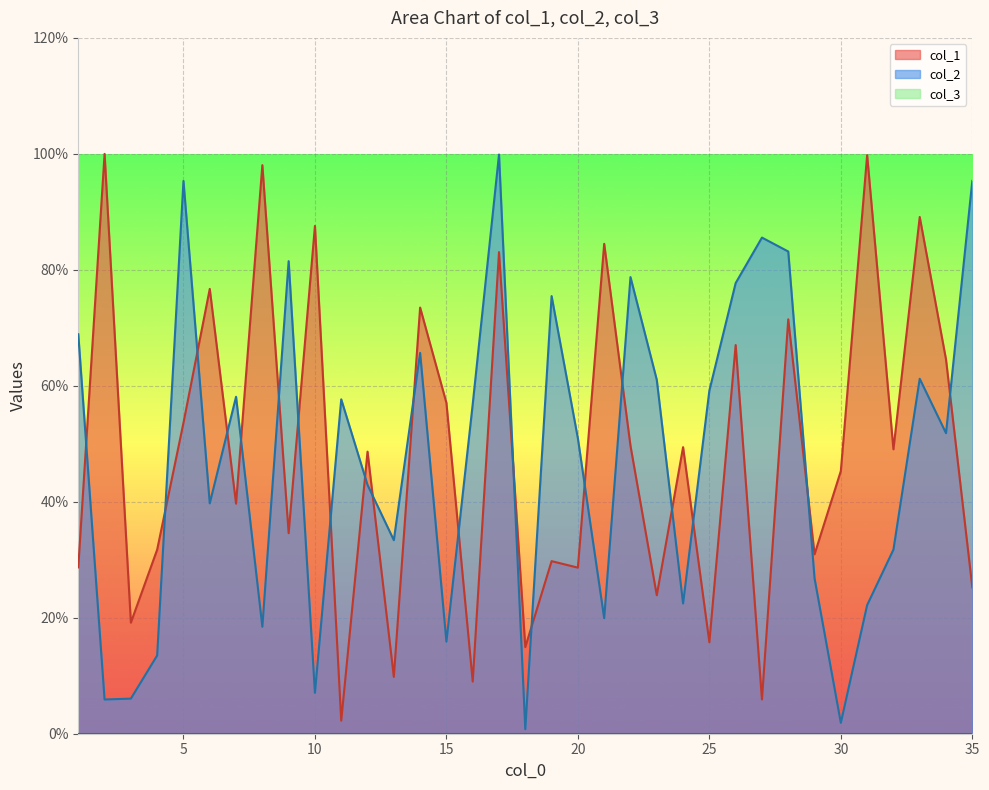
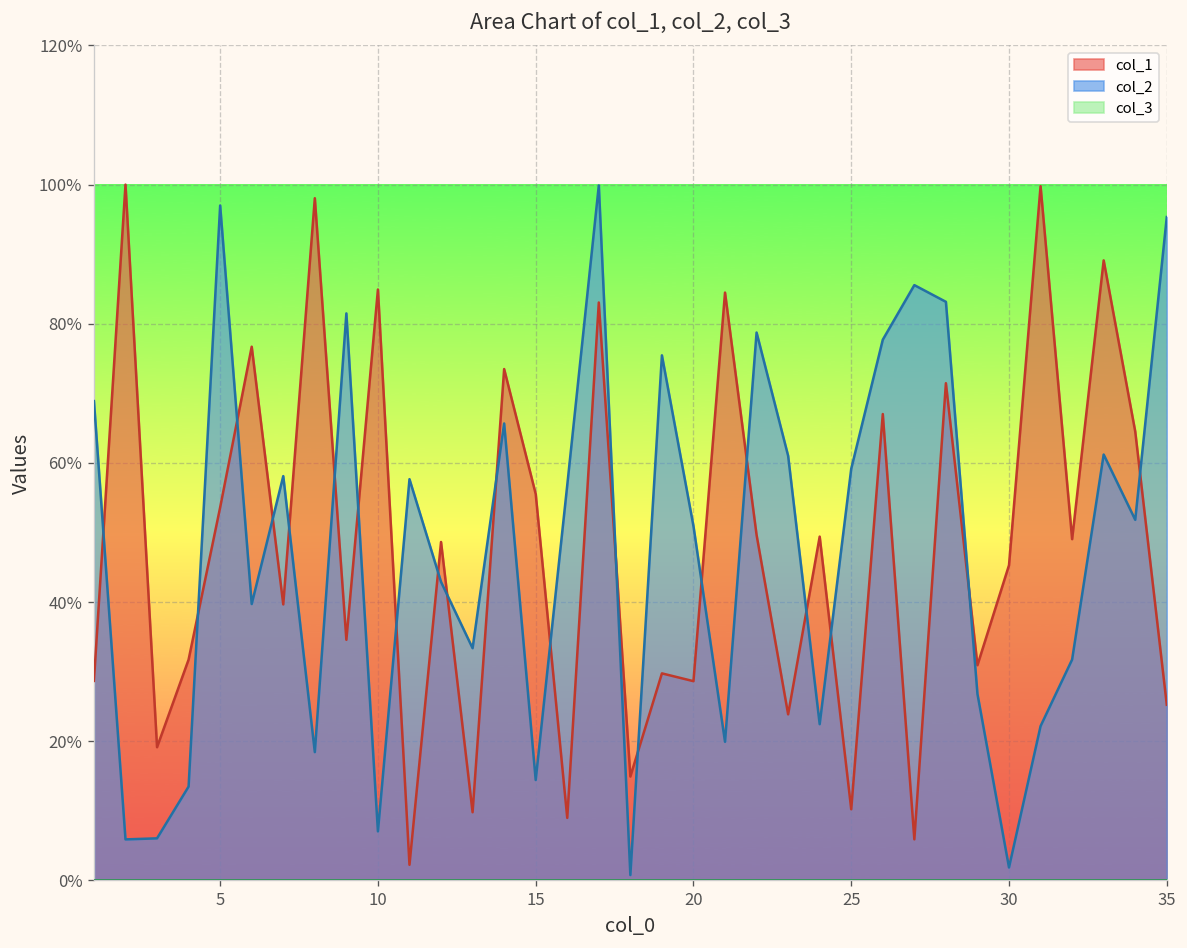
col_2, 5: 95% -> 97%
col_1, 10: 88% -> 85%
col_1, 15: 57% -> 56%
col_2, 15: 16% -> 14%
col_1, 25: 16% -> 10%
